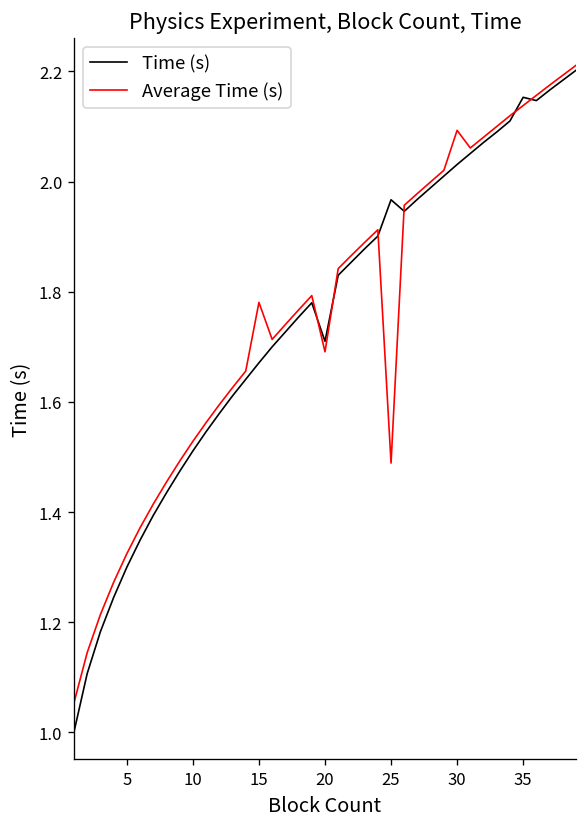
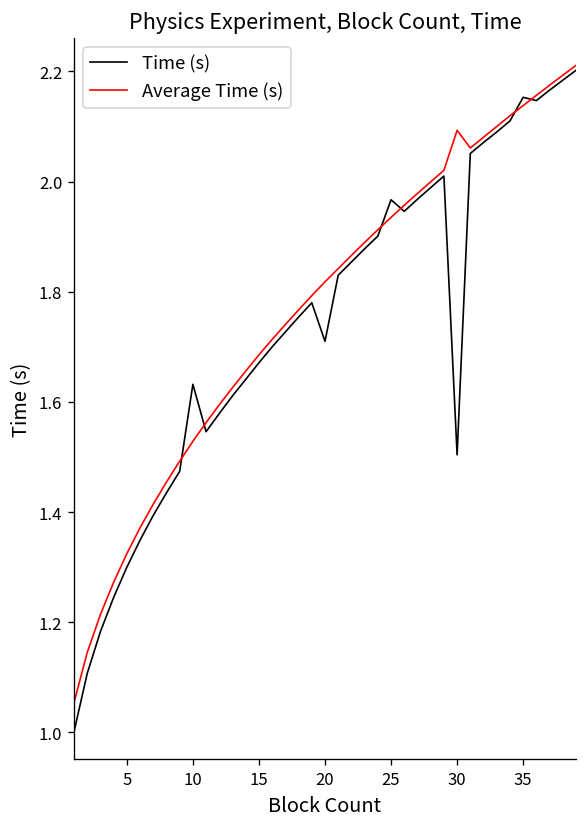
Time (s), 10: 1.51 -> 1.63
Average Time (s), 15: 1.78 -> 1.69
Average Time (s), 20: 1.69 -> 1.82
Average Time (s), 25: 1.49 -> 1.94
Time (s), 30: 2.03 -> 1.50
